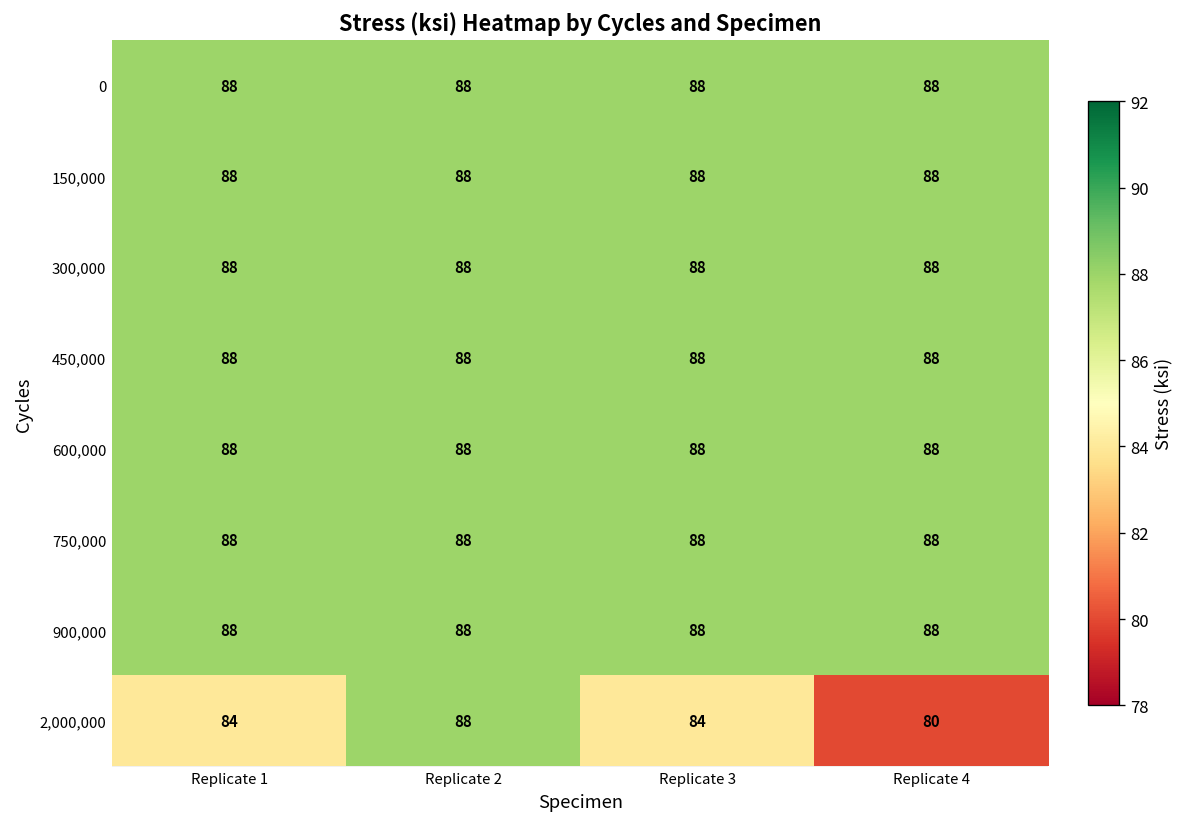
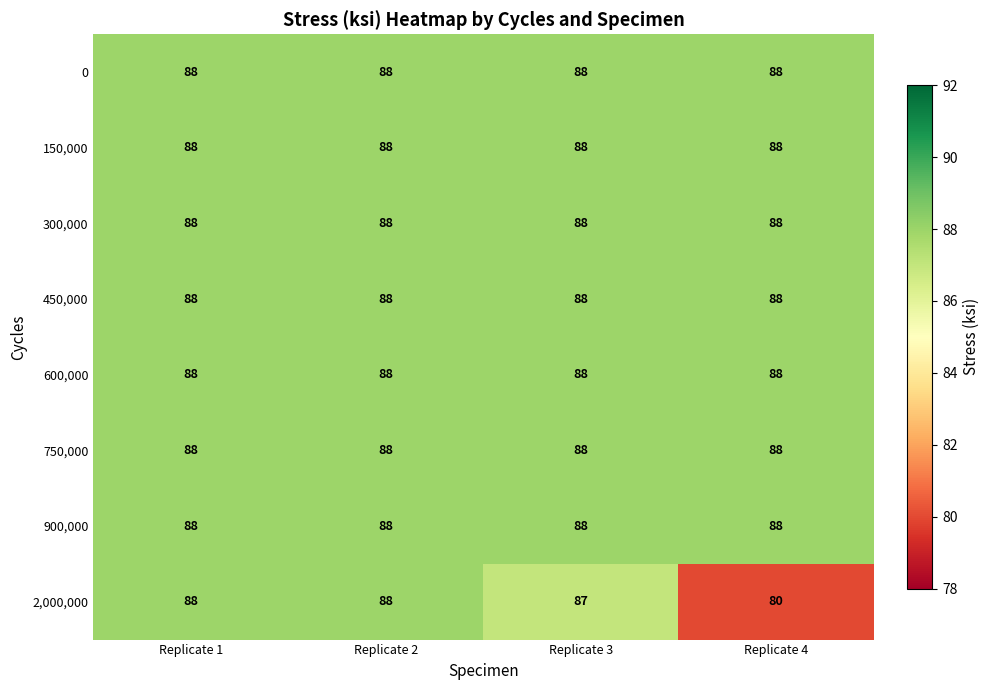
2,000,000, Replicate 1: 84 -> 88
2,000,000, Replicate 3: 84 -> 87
